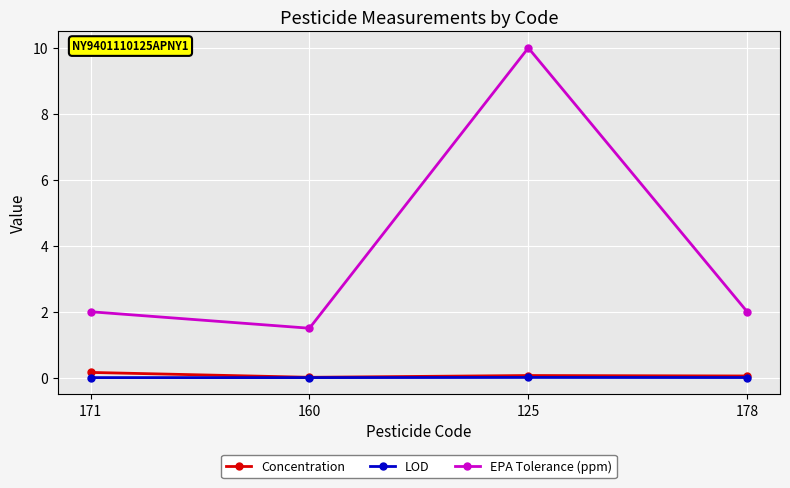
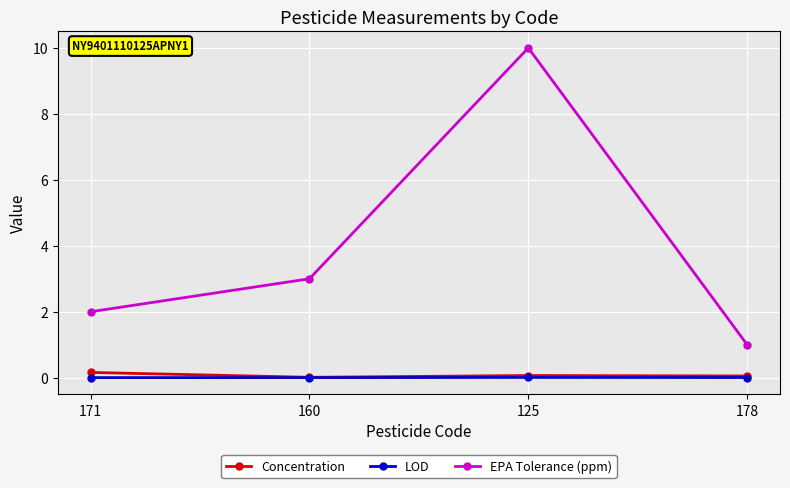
EPA Tolerance (ppm), 160: 1.5 -> 3.0
EPA Tolerance (ppm), 178: 2 -> 1
